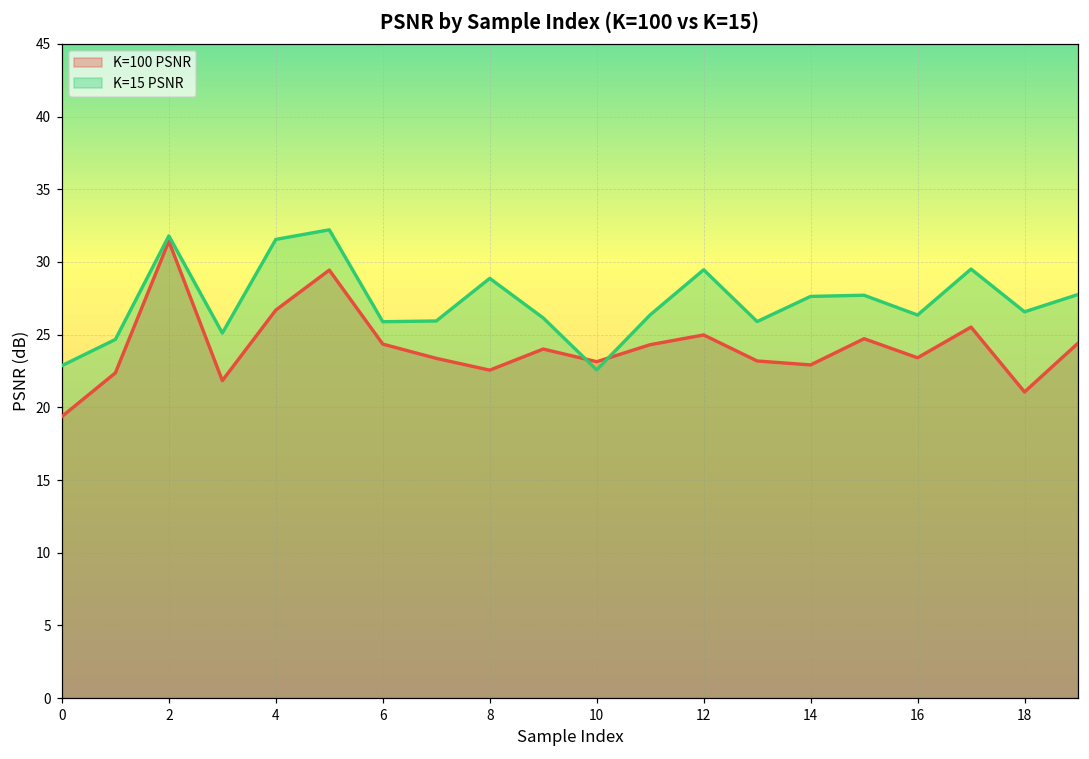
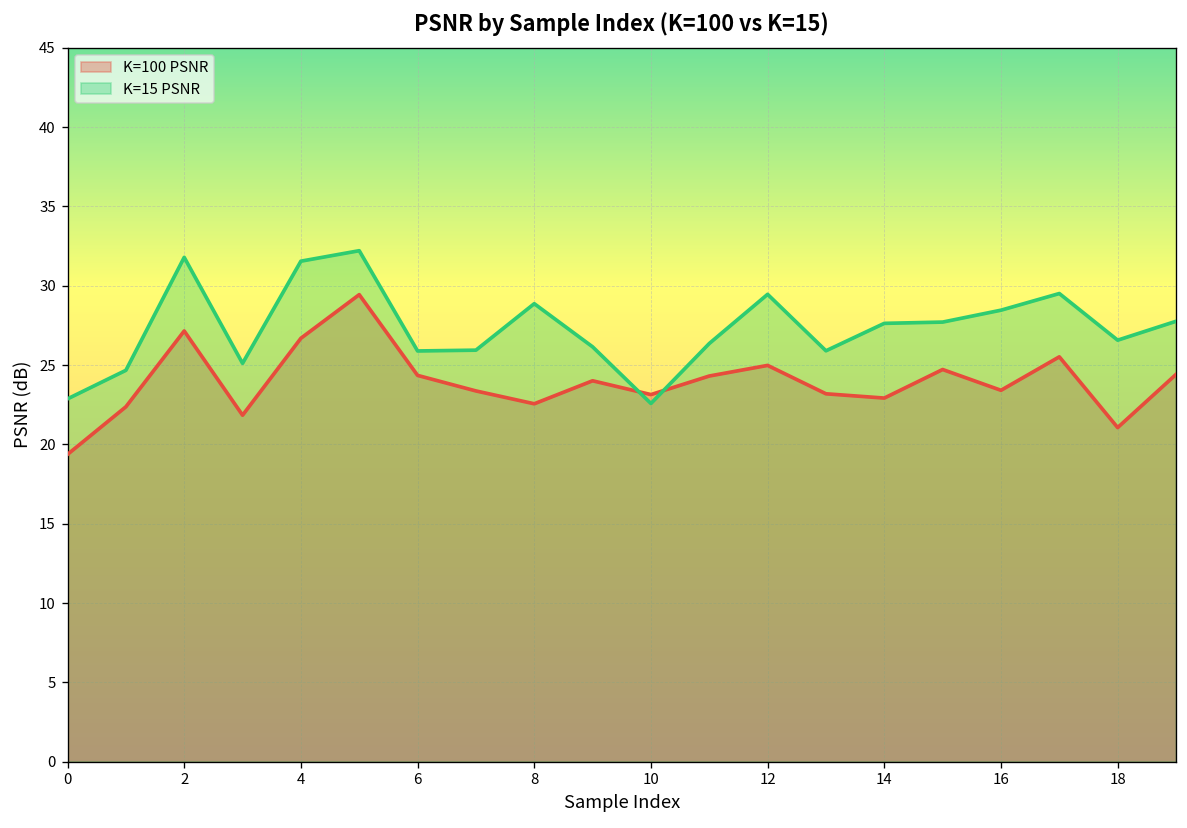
K=100 PSNR, 2: 31.4 -> 27.2
K=15 PSNR, 16: 26.4 -> 28.5
